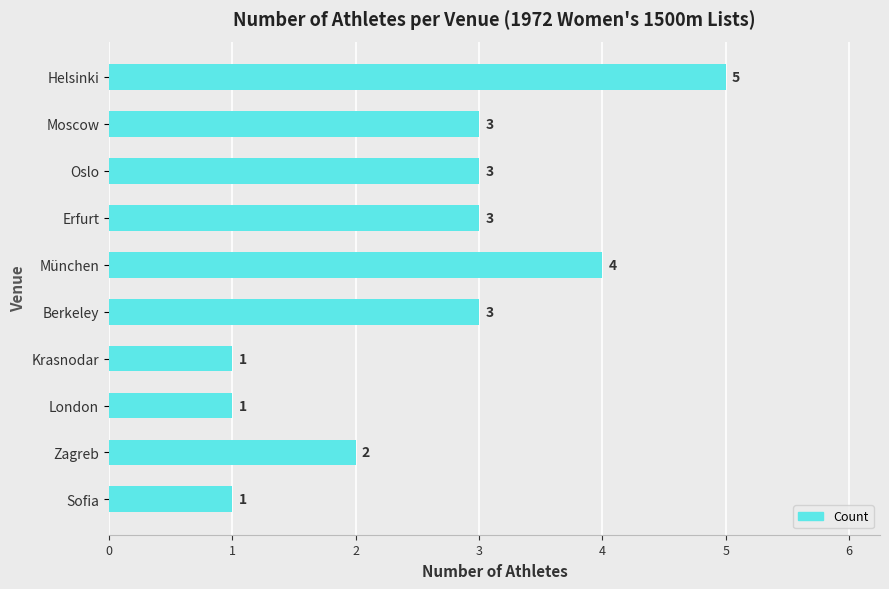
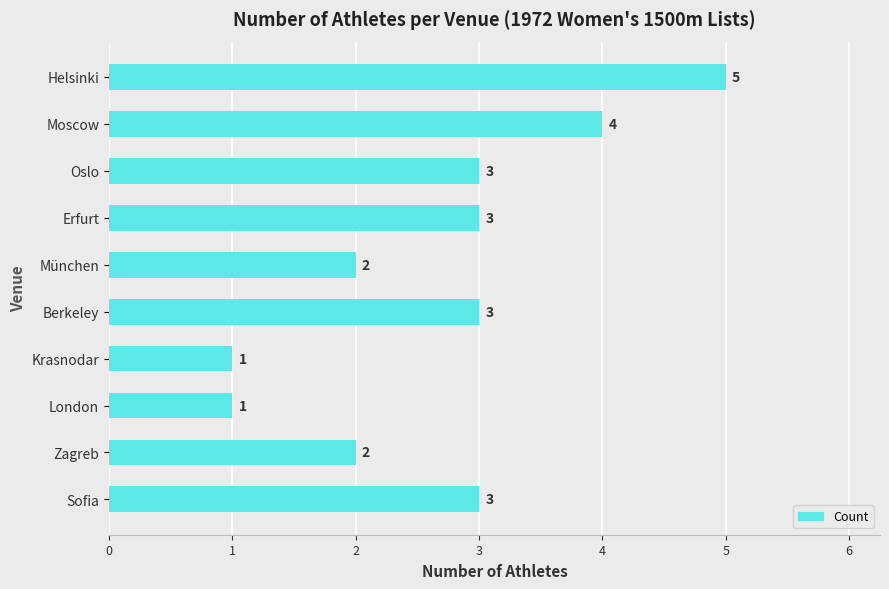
Moscow: 3 -> 4
München: 4 -> 2
Sofia: 1 -> 3
